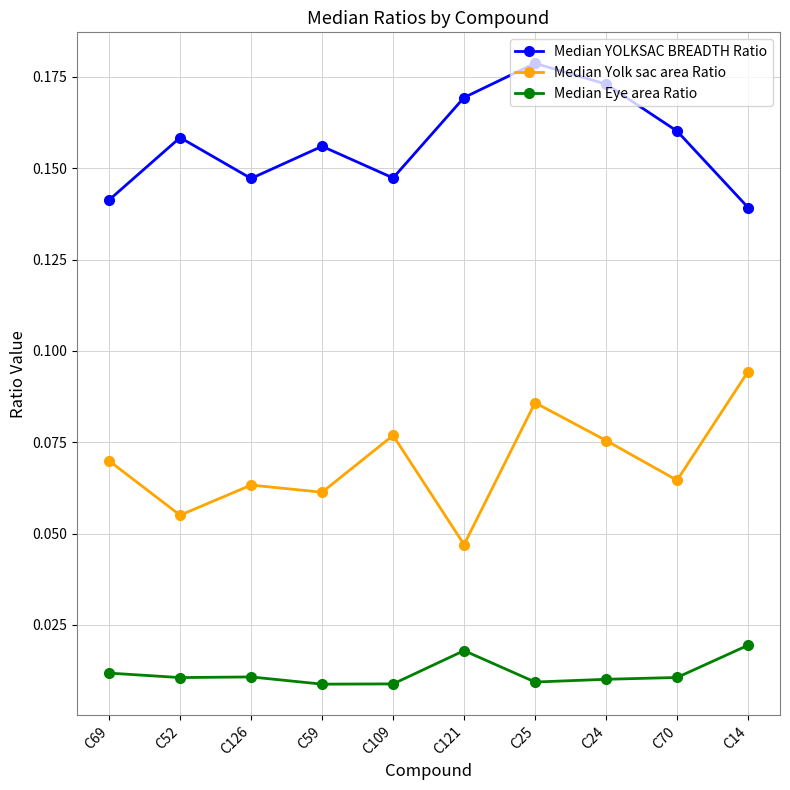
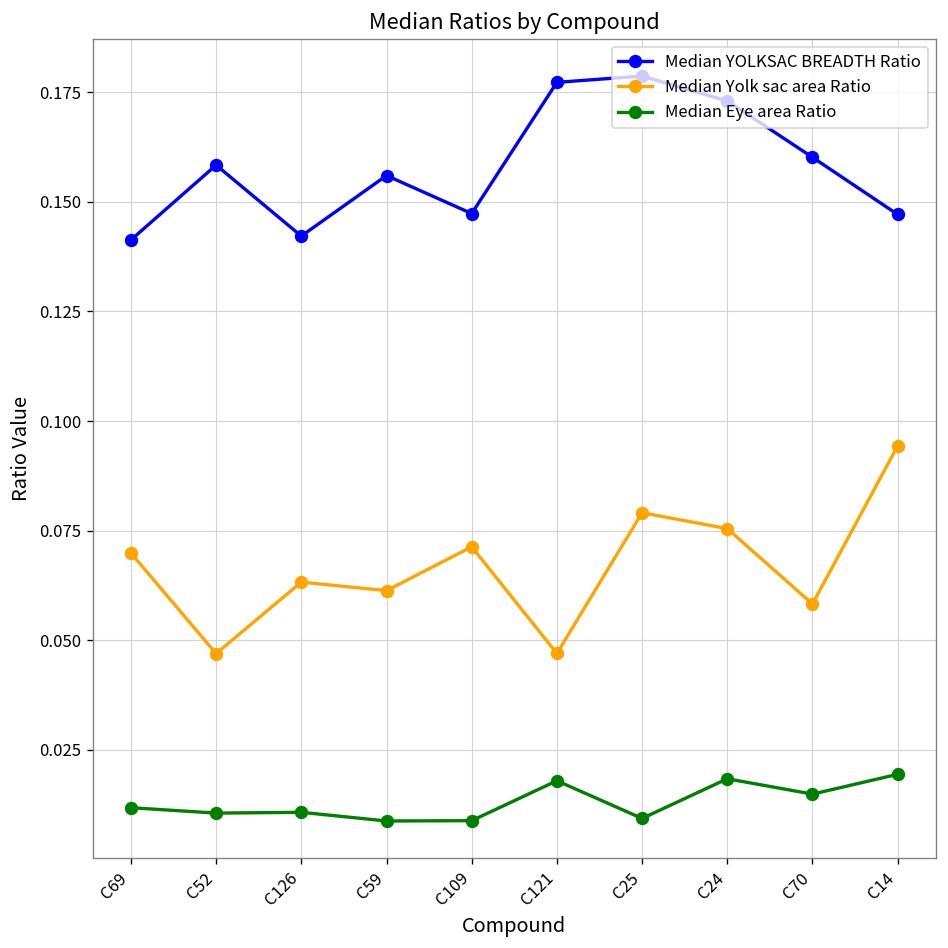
Median Yolk sac area Ratio, C52: 0.055 -> 0.047
Median YOLKSAC BREADTH Ratio, C126: 0.147 -> 0.142
Median Yolk sac area Ratio, C109: 0.077 -> 0.071
Median YOLKSAC BREADTH Ratio, C121: 0.169 -> 0.177
Median Yolk sac area Ratio, C25: 0.086 -> 0.079
Median Eye area Ratio, C24: 0.010 -> 0.018
Median Yolk sac area Ratio, C70: 0.065 -> 0.058
Median Eye area Ratio, C70: 0.011 -> 0.015
Median YOLKSAC BREADTH Ratio, C14: 0.139 -> 0.147
